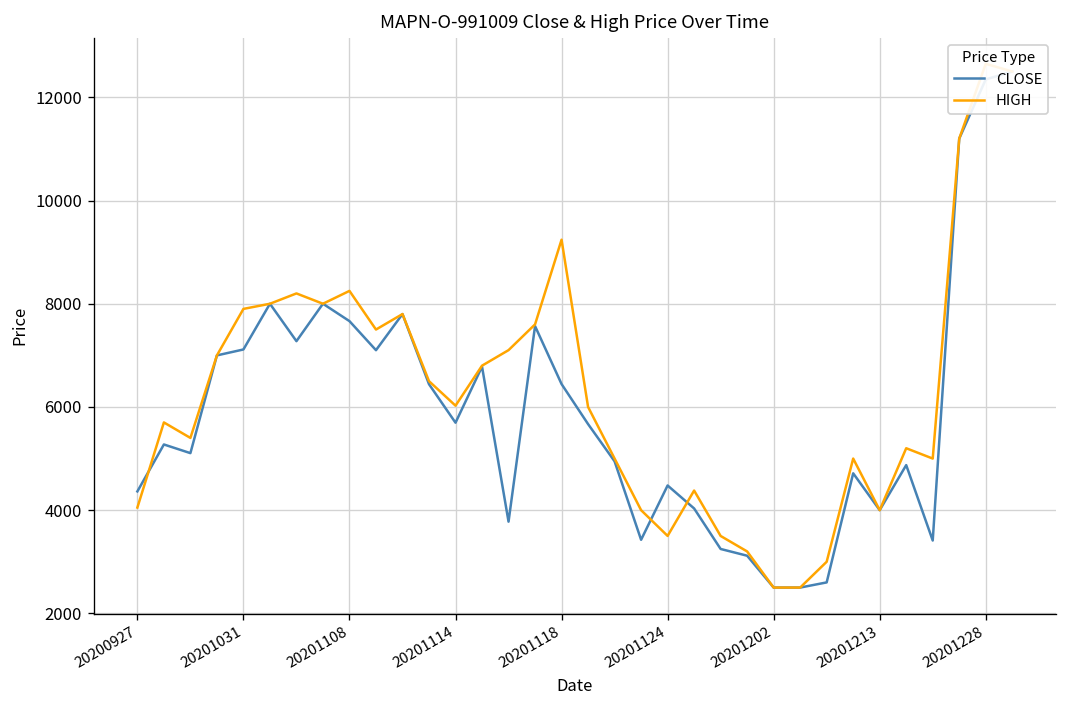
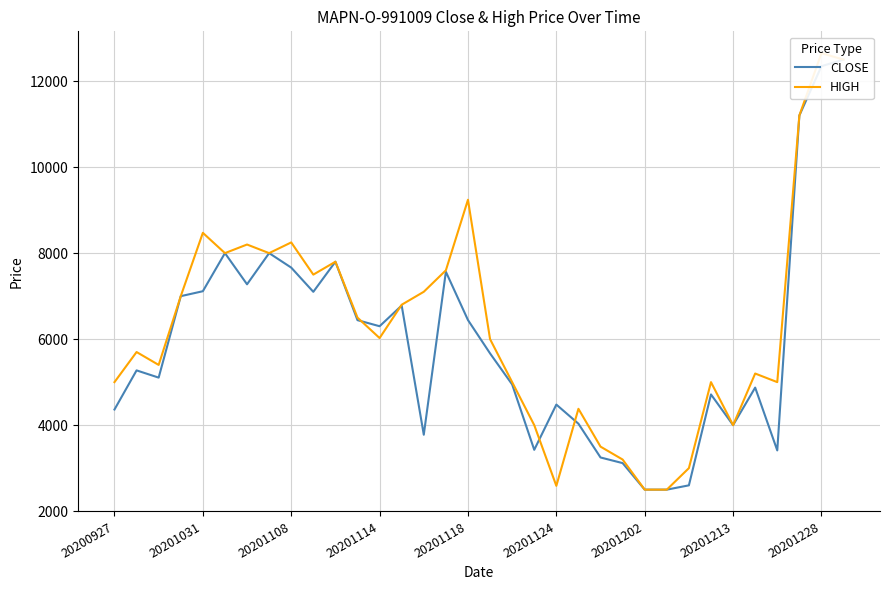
HIGH, 20200927: 4100 -> 5000
HIGH, 20201031: 7900 -> 8500
CLOSE, 20201114: 5700 -> 6300
HIGH, 20201124: 3500 -> 2600
